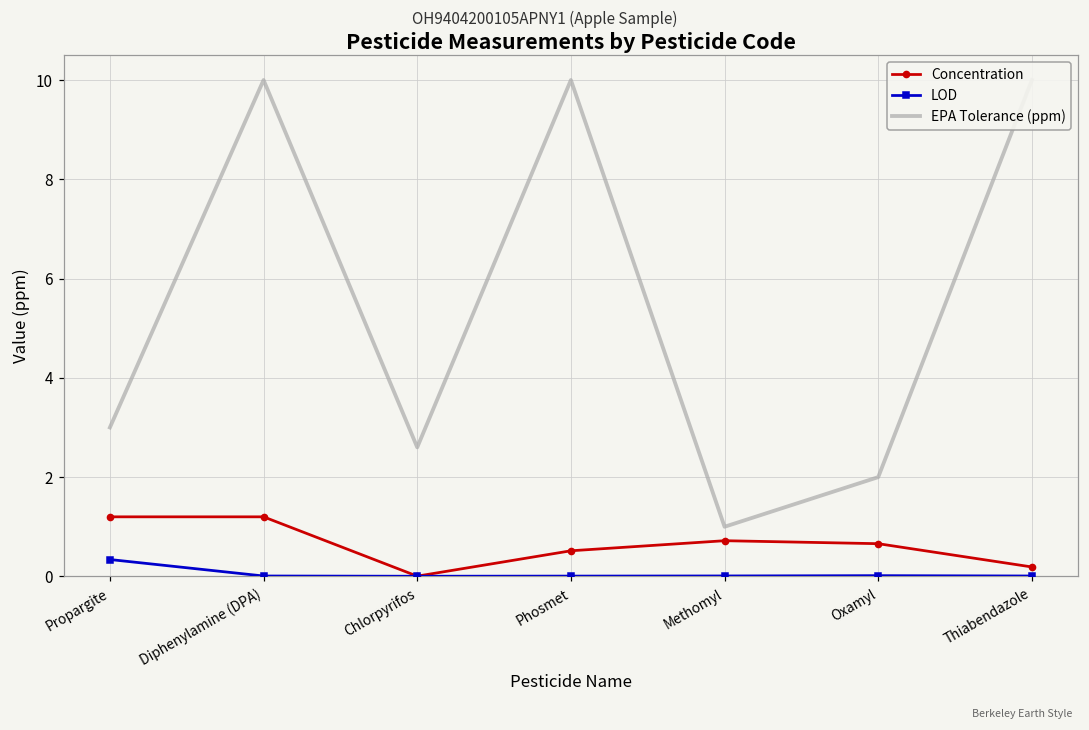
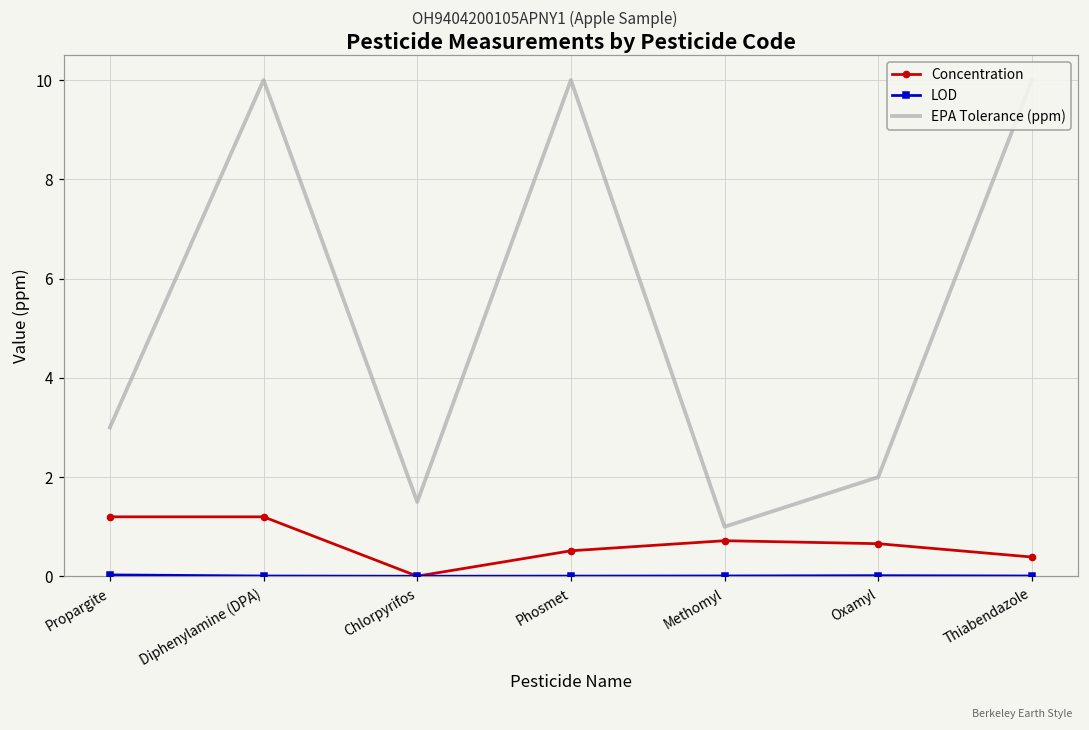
LOD, Propargite: 0.3 -> 0.0
EPA Tolerance (ppm), Chlorpyrifos: 2.6 -> 1.5
Concentration, Thiabendazole: 0.2 -> 0.4
